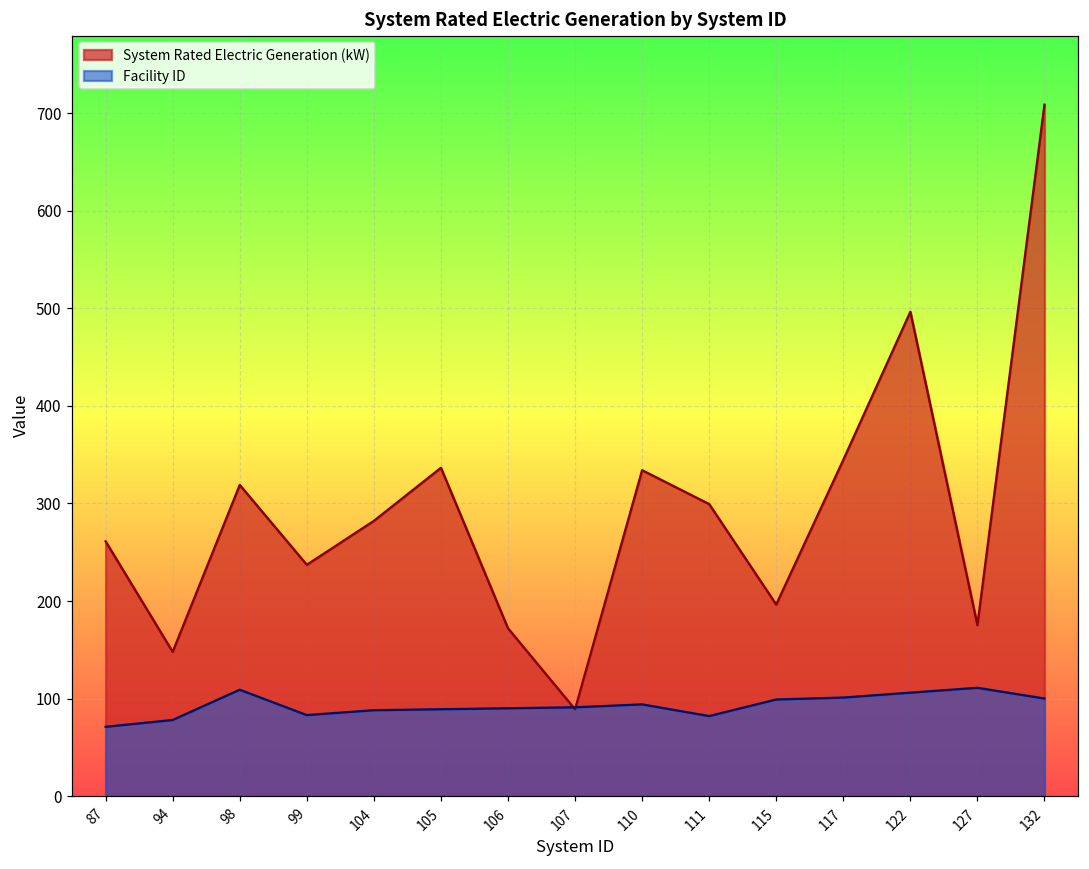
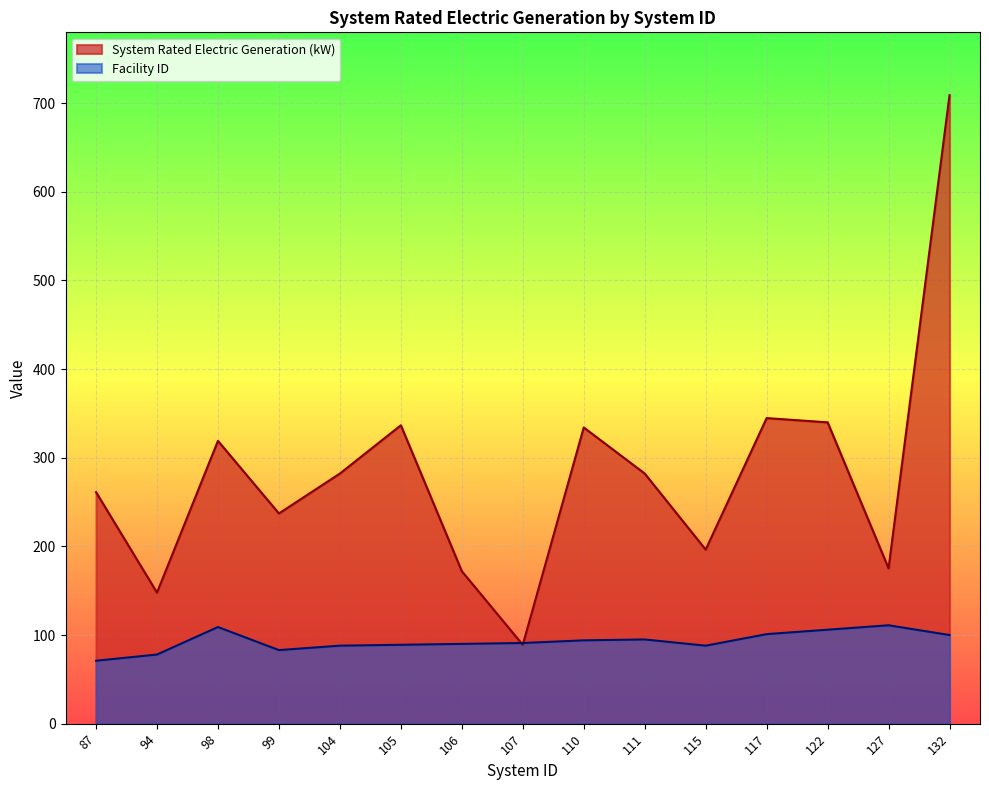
System Rated Electric Generation (kW), 111: 300 -> 280
Facility ID, 111: 80 -> 100
Facility ID, 115: 100 -> 90
System Rated Electric Generation (kW), 122: 500 -> 340
